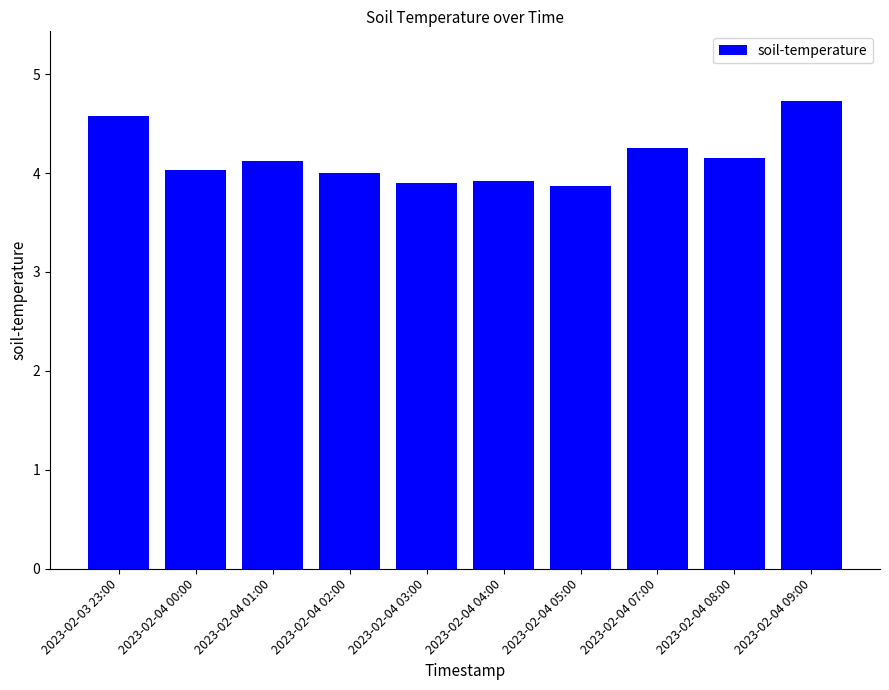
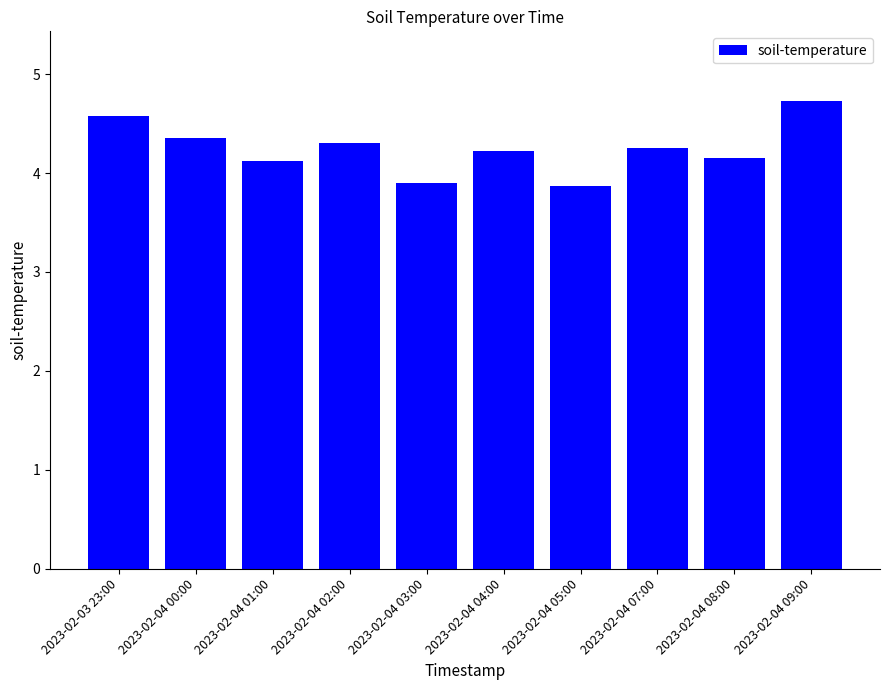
2023-02-04 00:00: 4.0 -> 4.4
2023-02-04 02:00: 4.0 -> 4.3
2023-02-04 04:00: 3.9 -> 4.2
